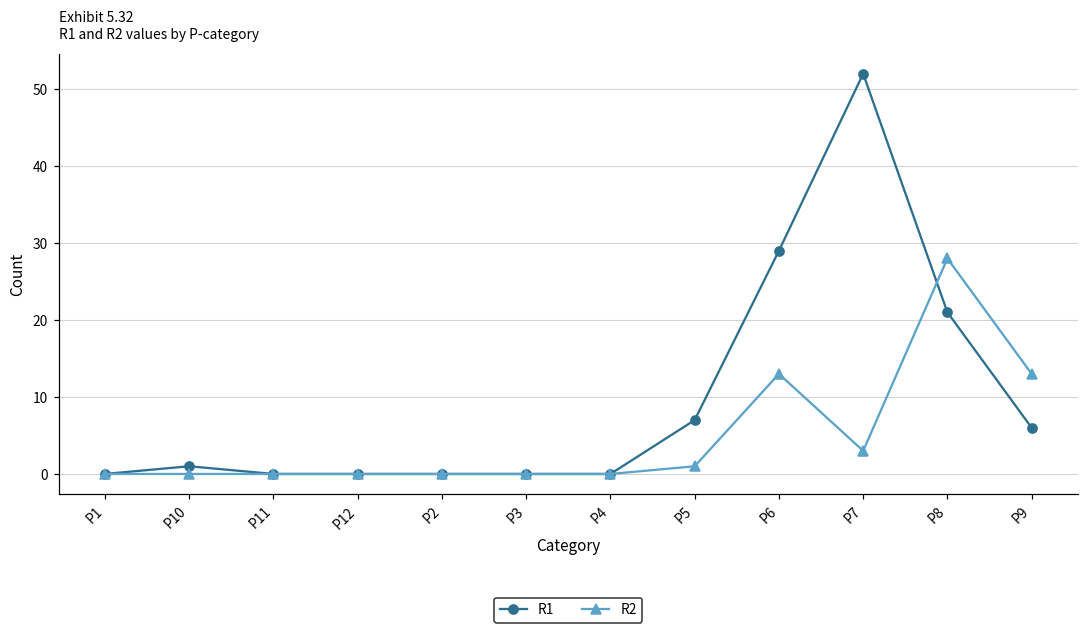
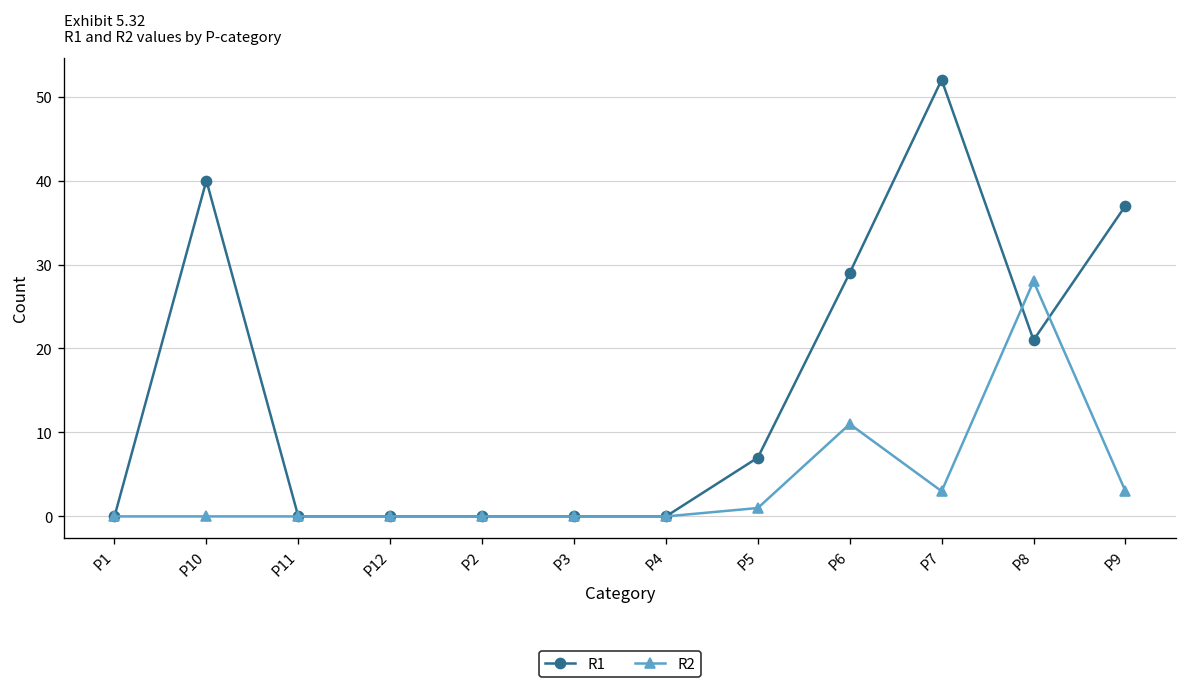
R1, P10: 1 -> 40
R2, P6: 13 -> 11
R1, P9: 6 -> 37
R2, P9: 13 -> 3
